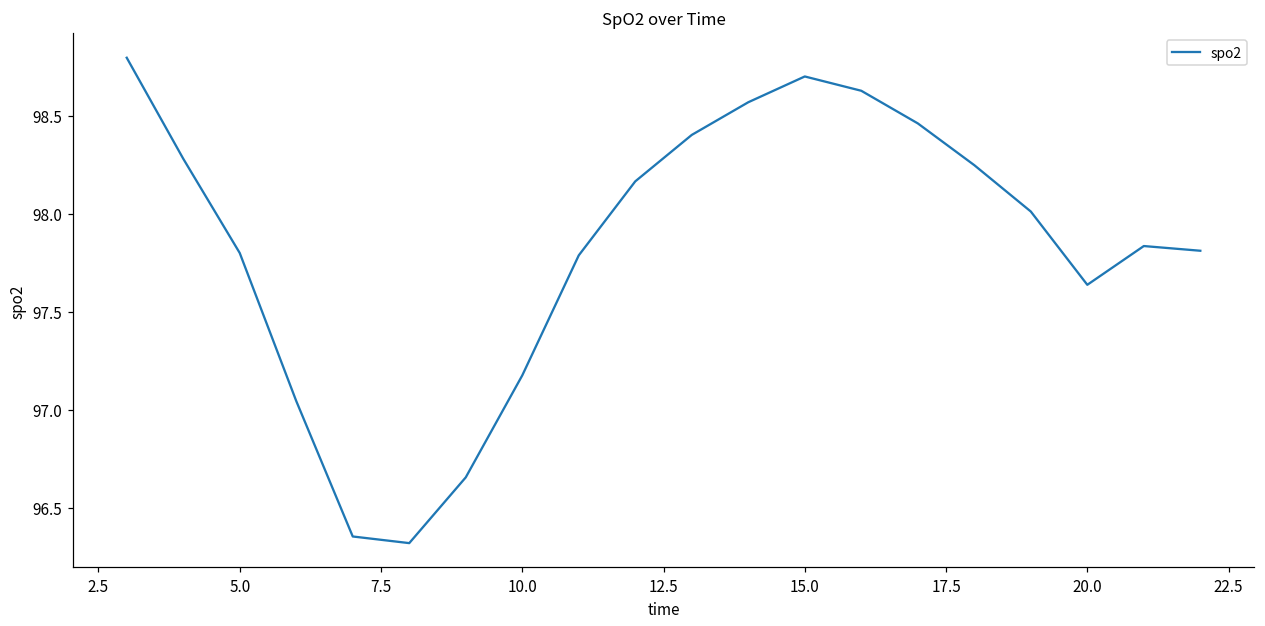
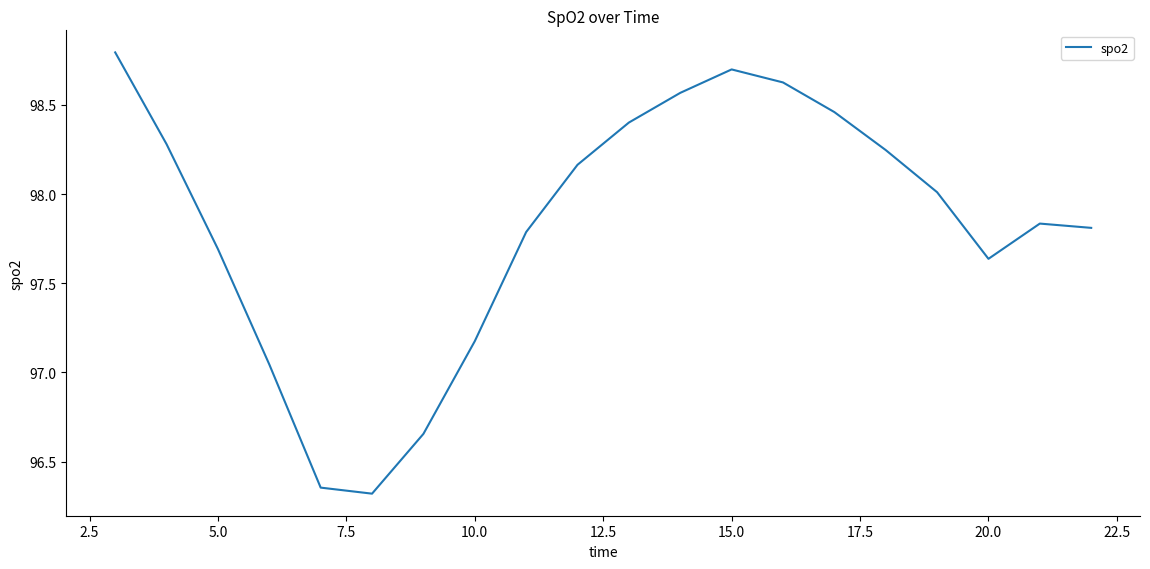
5.0: 97.80 -> 97.69
